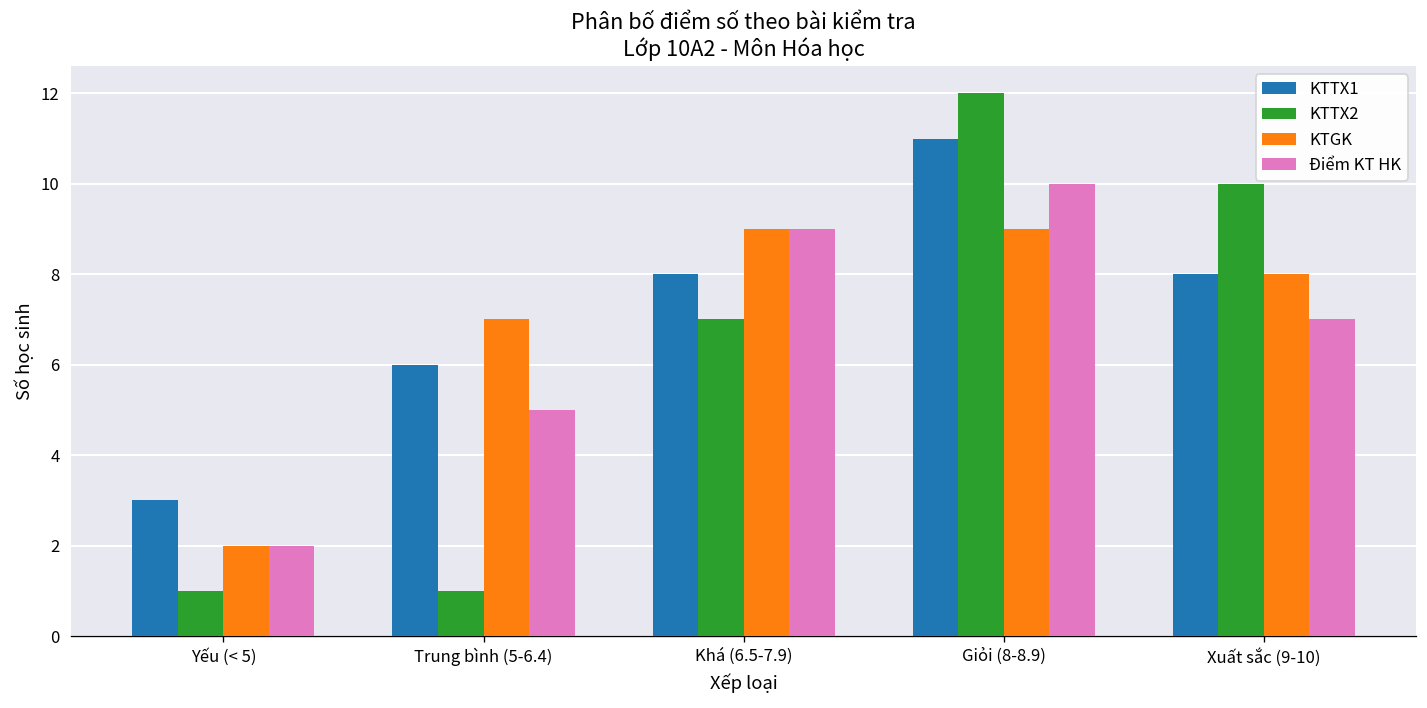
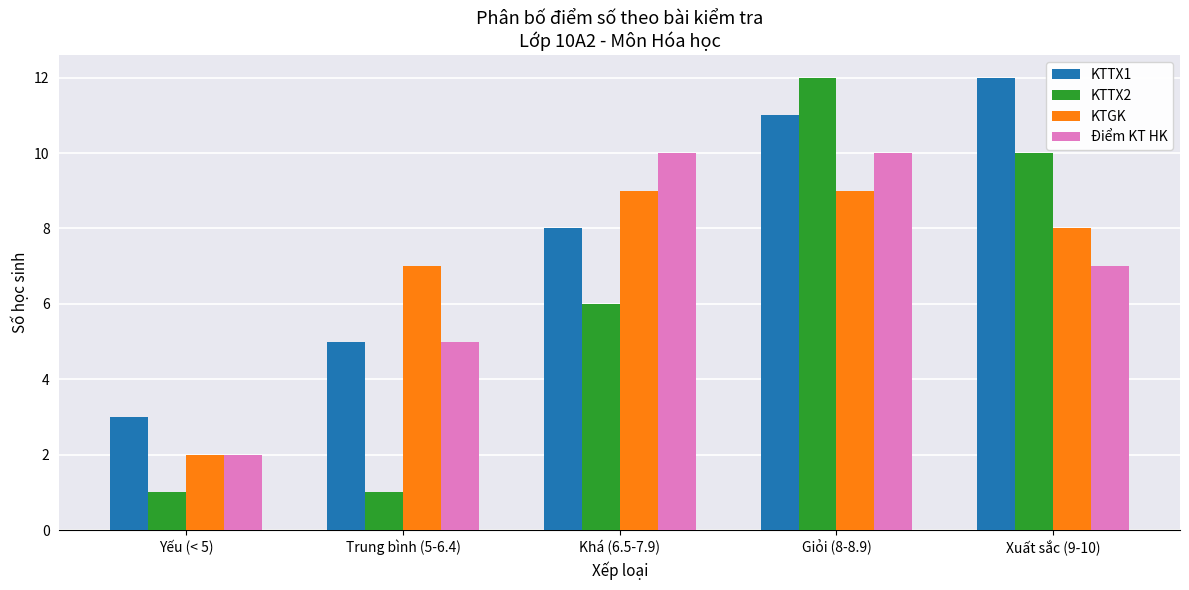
KTTX1, Trung bình (5-6.4): 6 -> 5
KTTX2, Khá (6.5-7.9): 7 -> 6
Điểm KT HK, Khá (6.5-7.9): 9 -> 10
KTTX1, Xuất sắc (9-10): 8 -> 12
